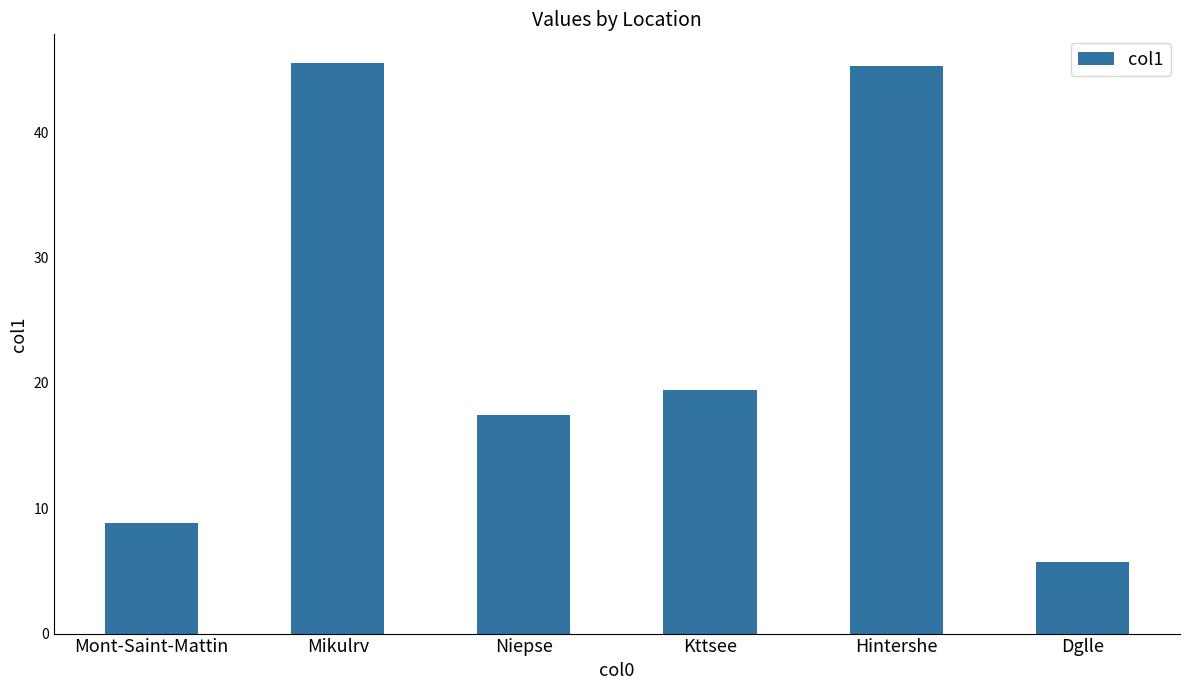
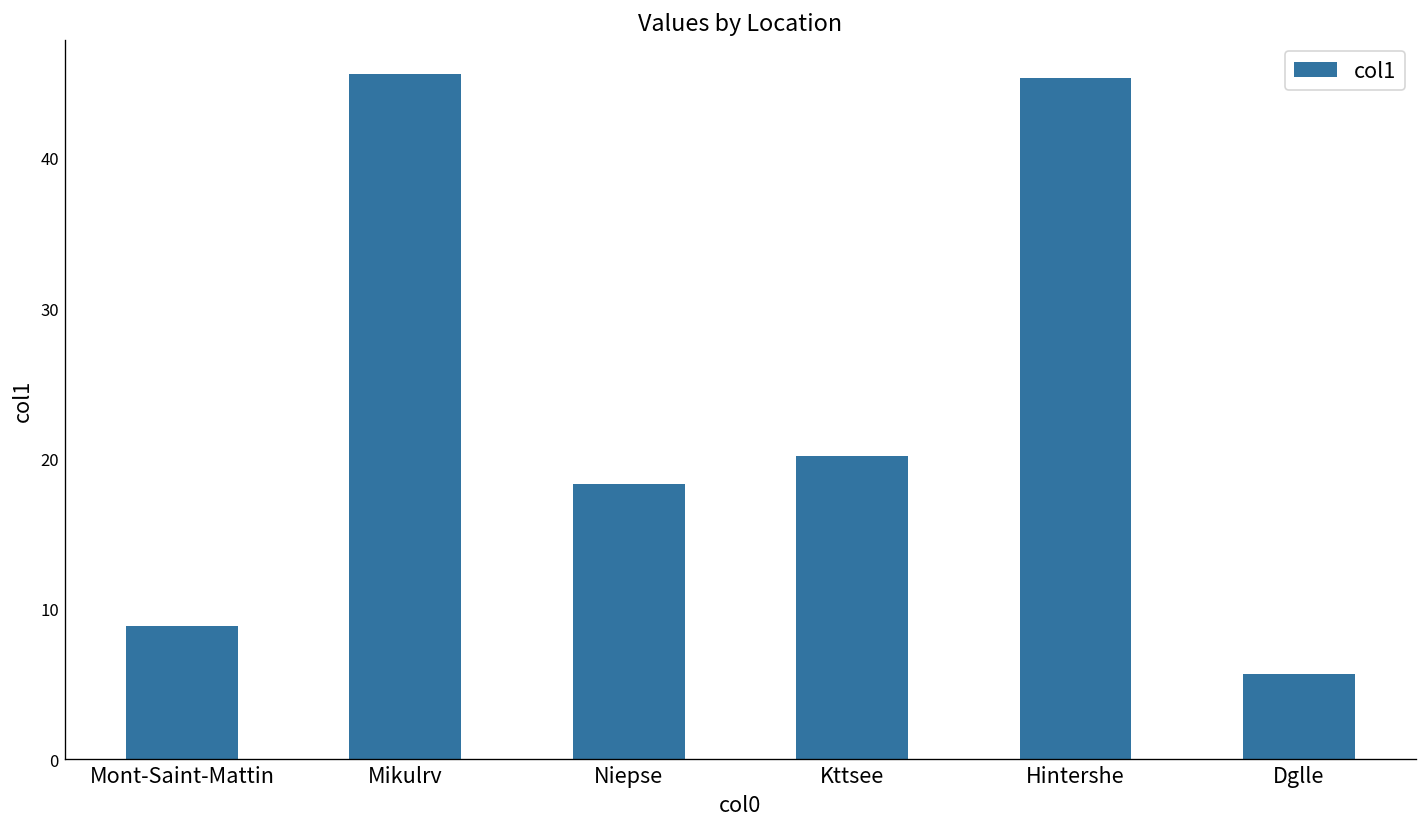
Niepse: 17.4 -> 18.3
Kttsee: 19.4 -> 20.2
